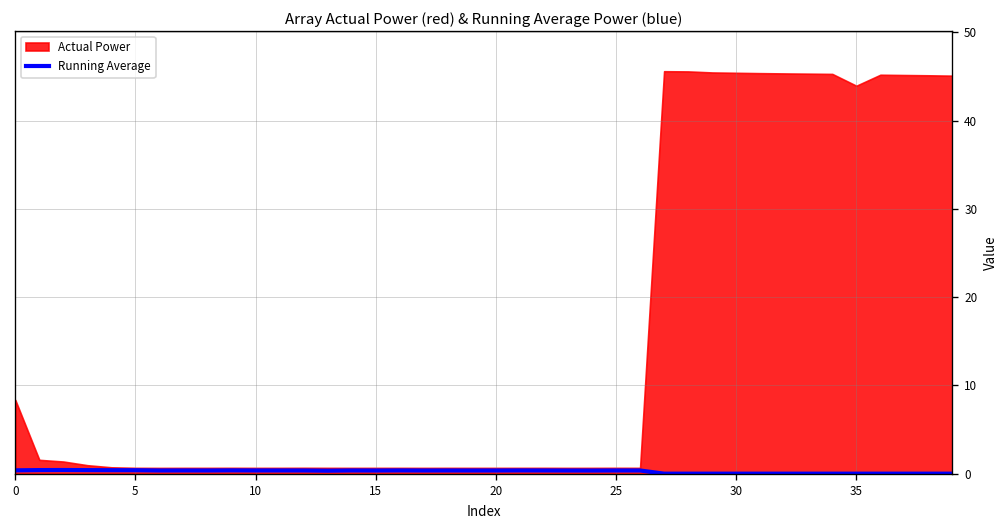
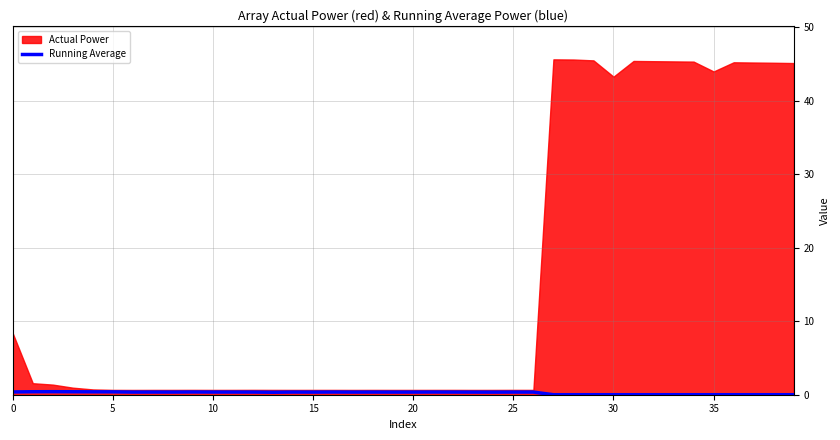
Actual Power, 30: 45 -> 43
